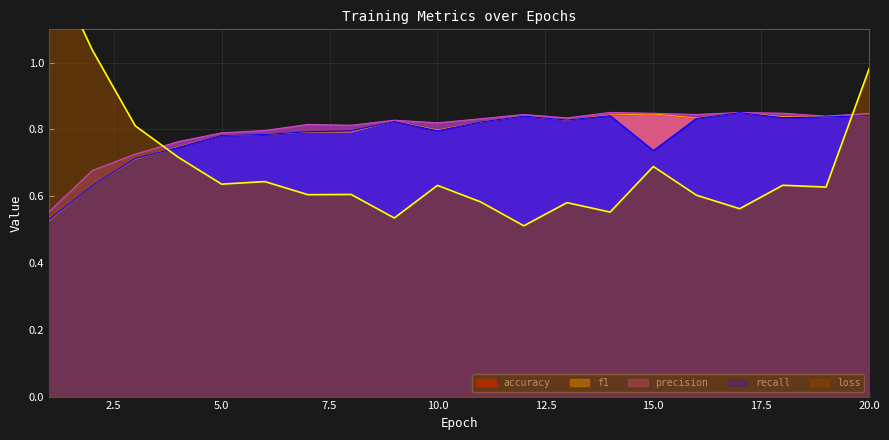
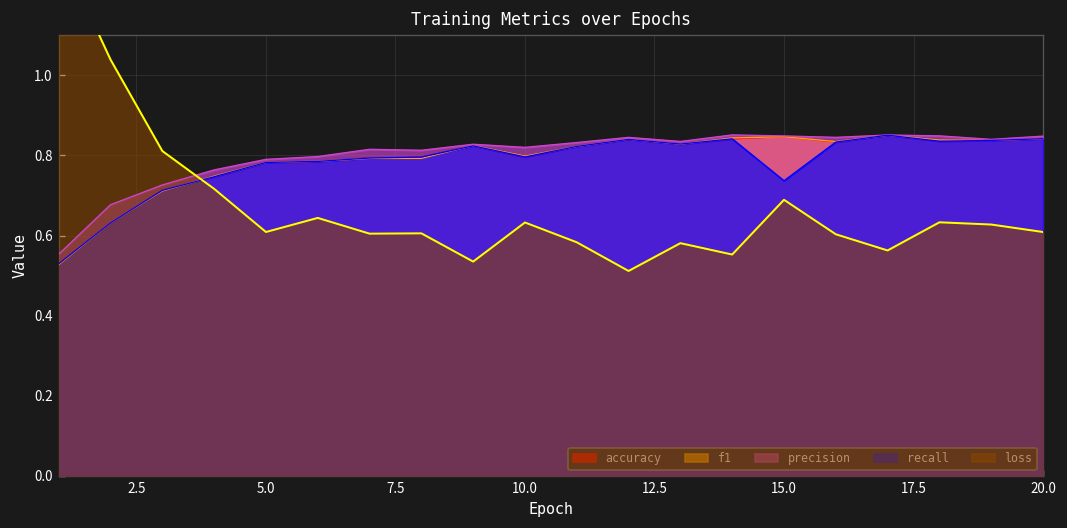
loss, 5.0: 0.64 -> 0.61
loss, 20.0: 0.98 -> 0.61
